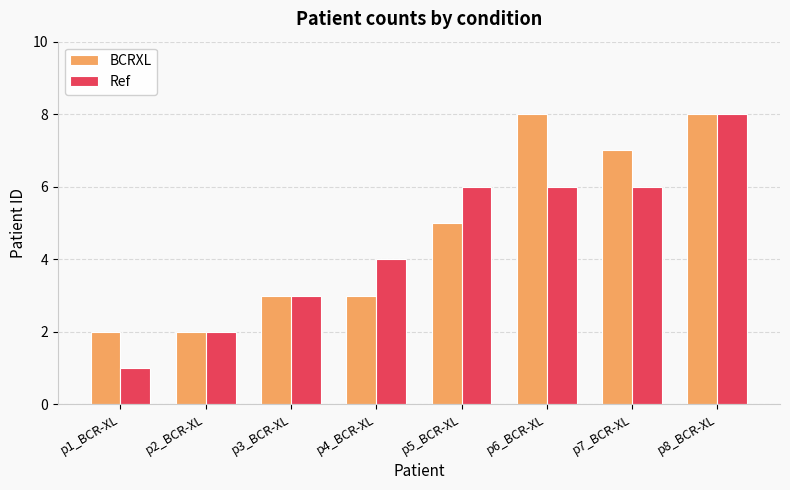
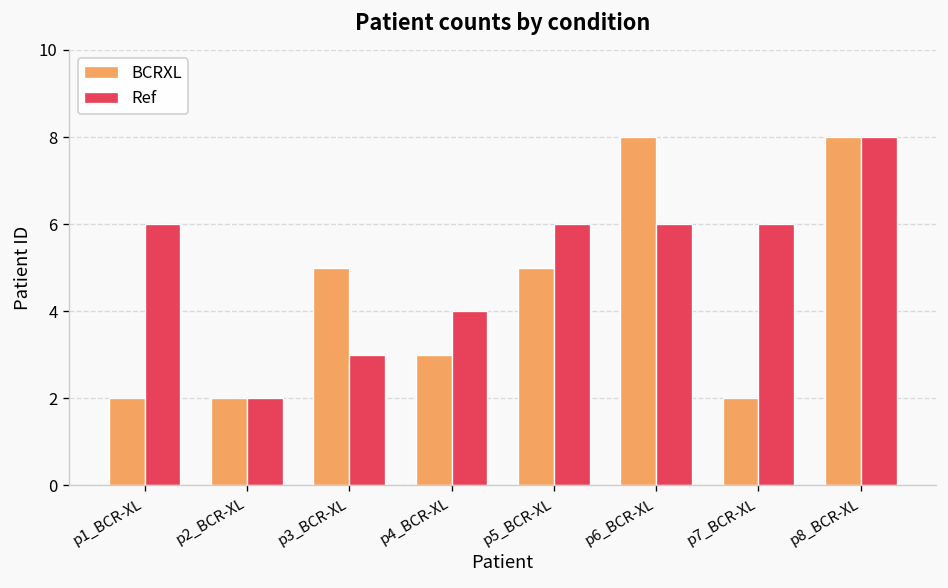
Ref, p1_BCR-XL: 1 -> 6
BCRXL, p3_BCR-XL: 3 -> 5
BCRXL, p7_BCR-XL: 7 -> 2
